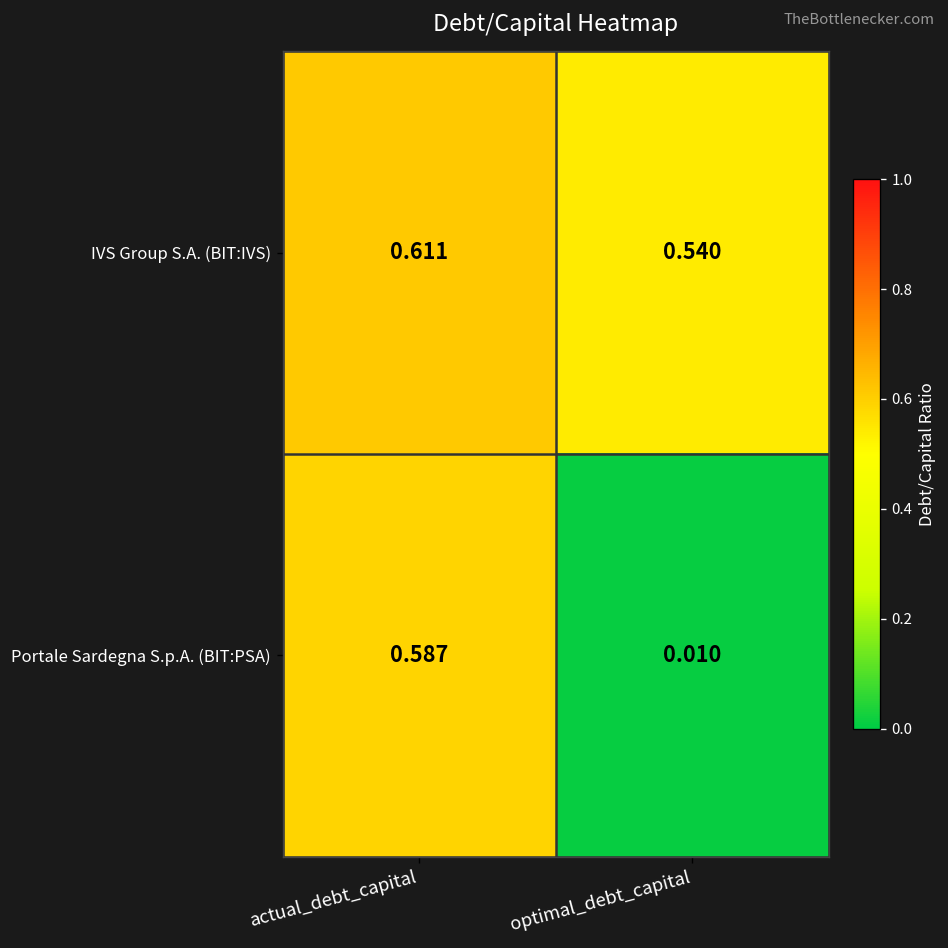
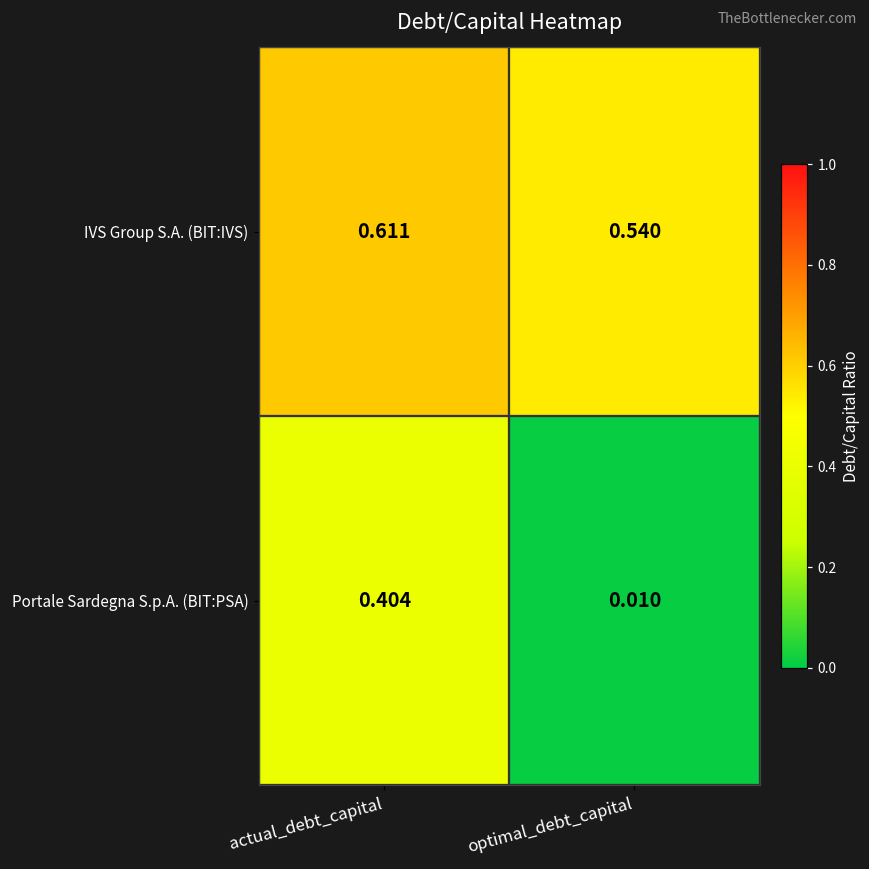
Portale Sardegna S.p.A. (BIT:PSA), actual_debt_capital: 0.587 -> 0.404
